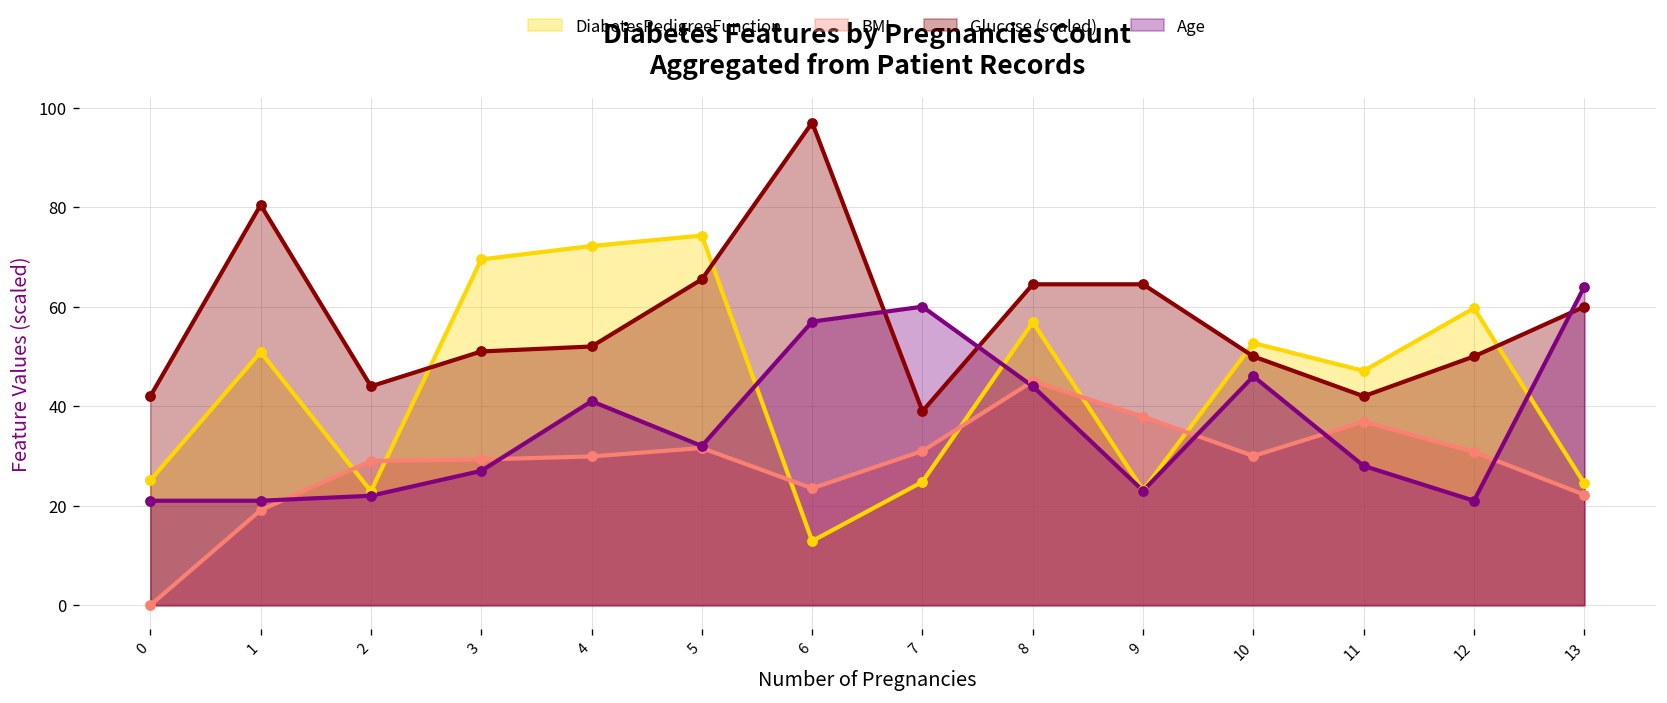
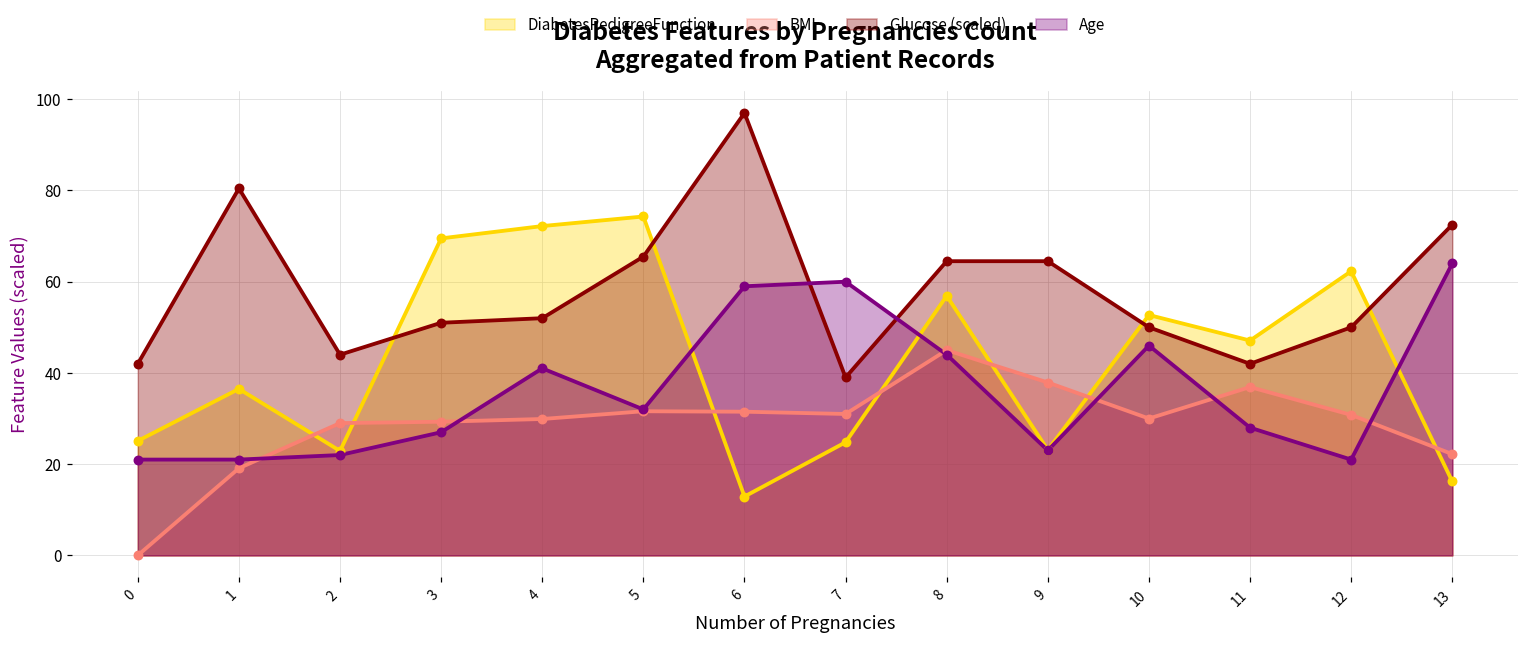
DiabetesPedigreeFunction, 1: 51 -> 37
BMI, 6: 24 -> 32
Age, 6: 57 -> 59
DiabetesPedigreeFunction, 12: 60 -> 62
DiabetesPedigreeFunction, 13: 25 -> 16
Glucose (scaled), 13: 60 -> 73
